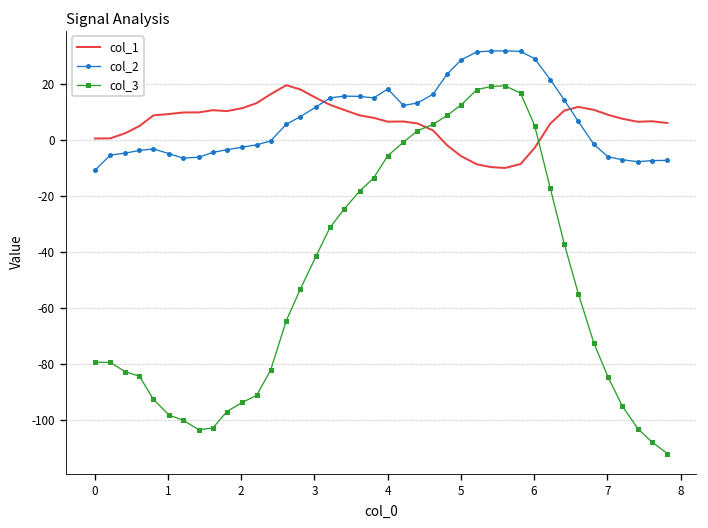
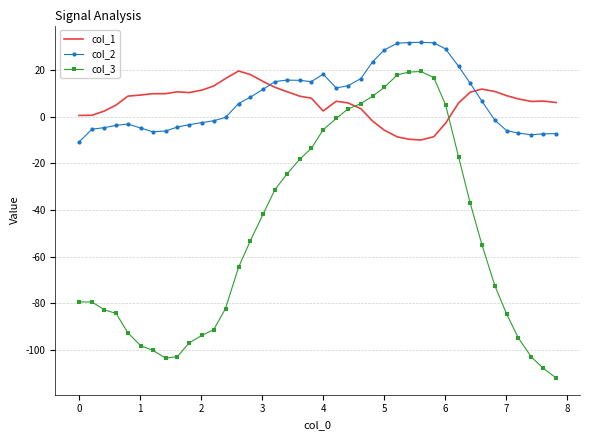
col_1, 4: 7 -> 3
